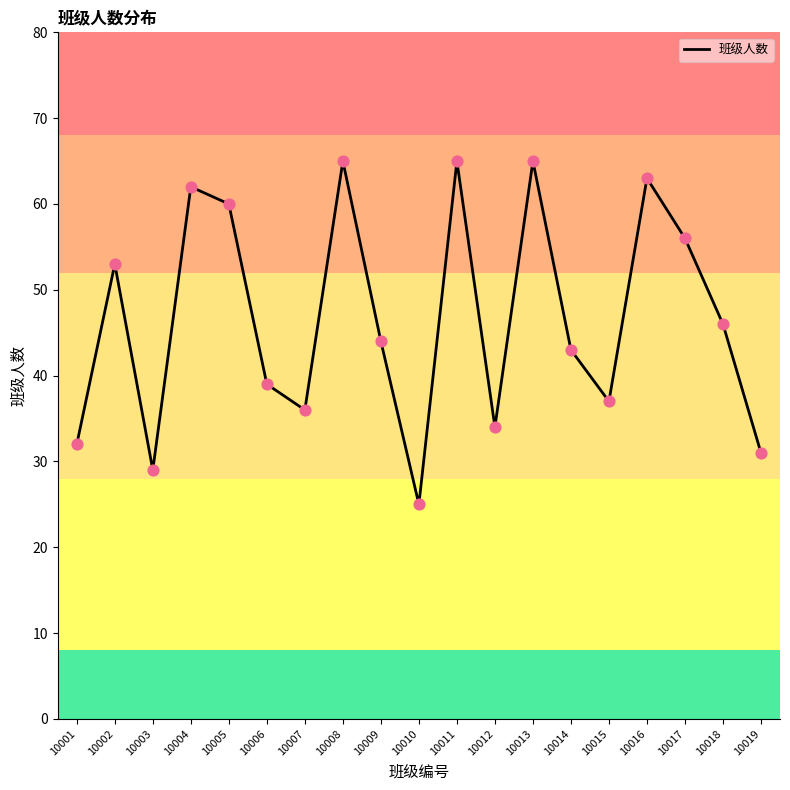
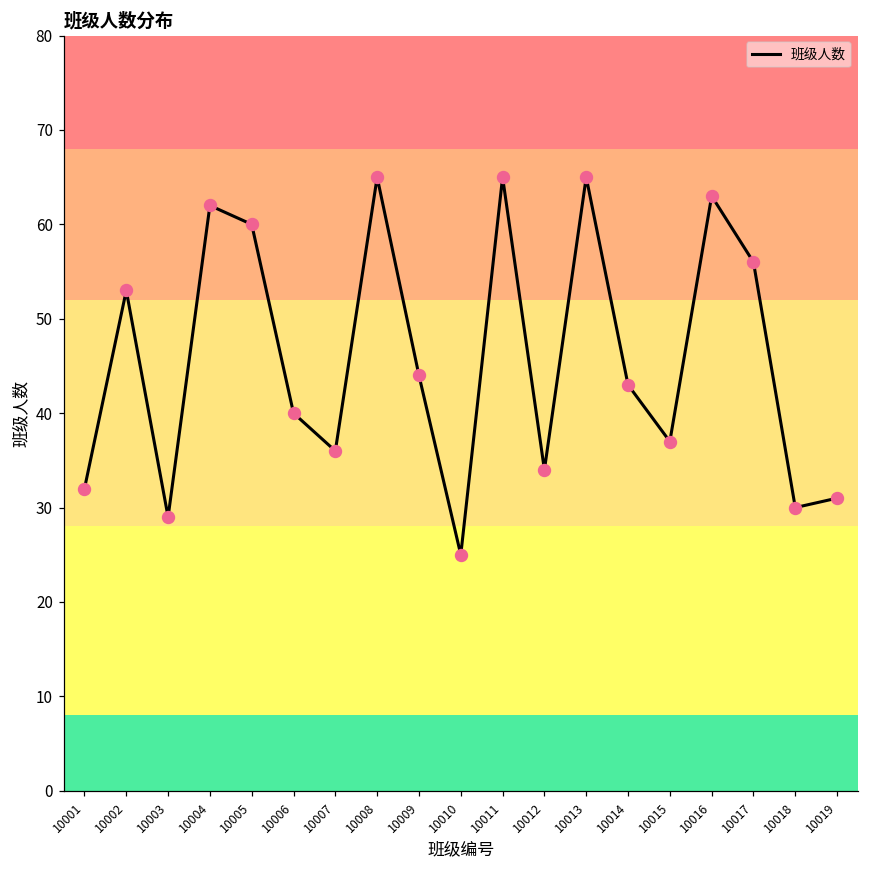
10006: 39 -> 40
10018: 46 -> 30
